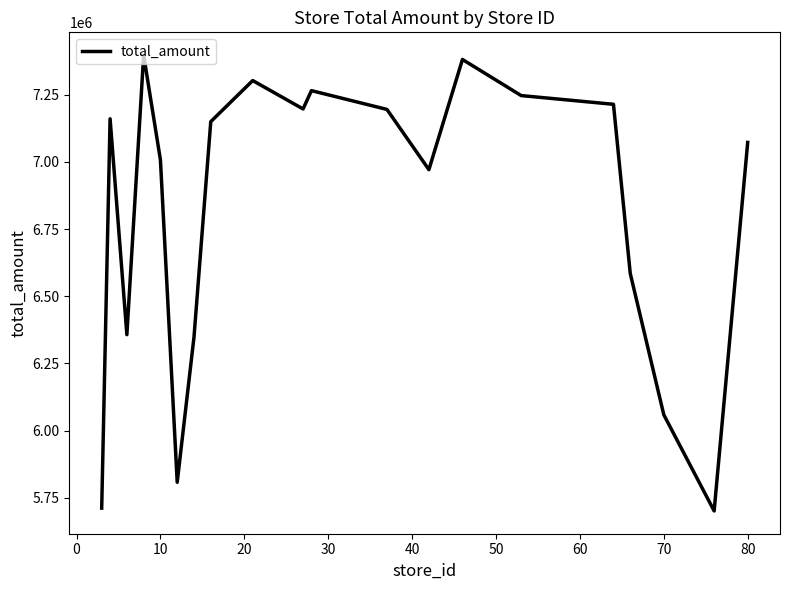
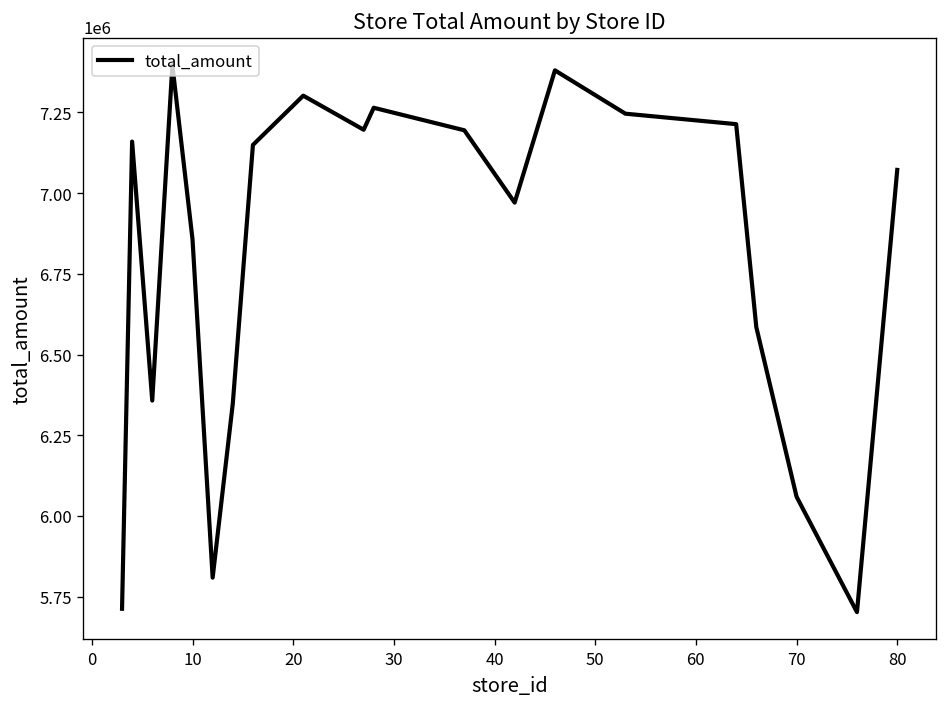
10: 7010000 -> 6860000
